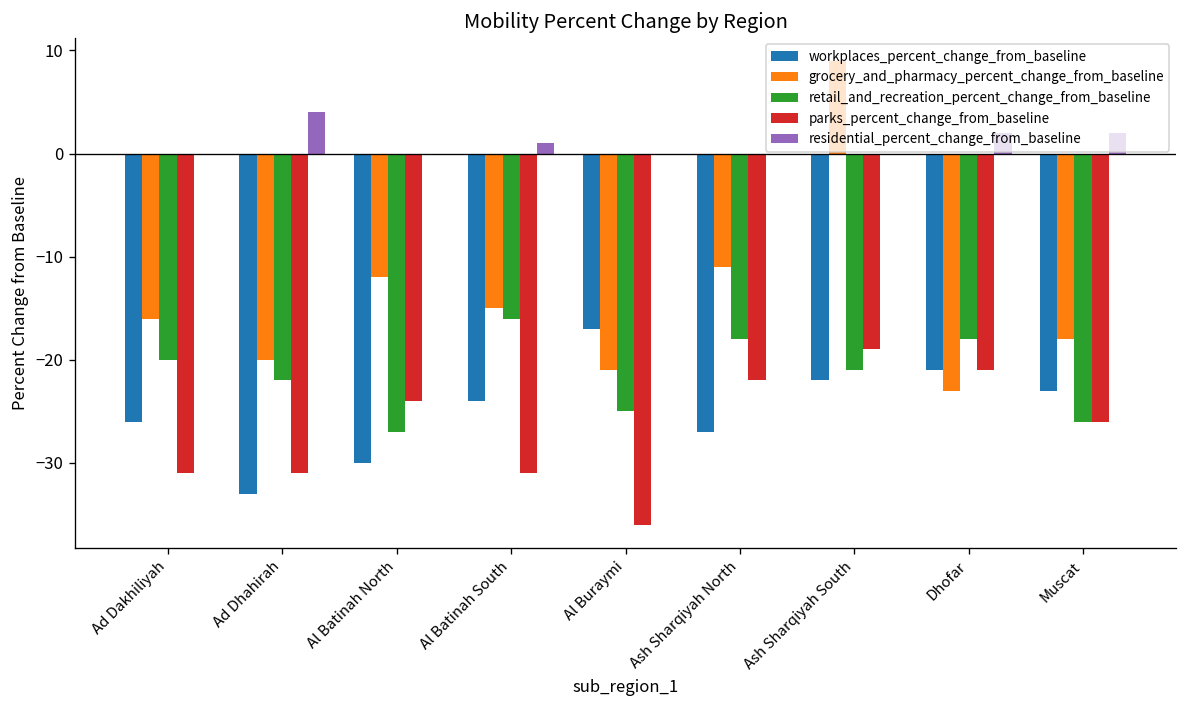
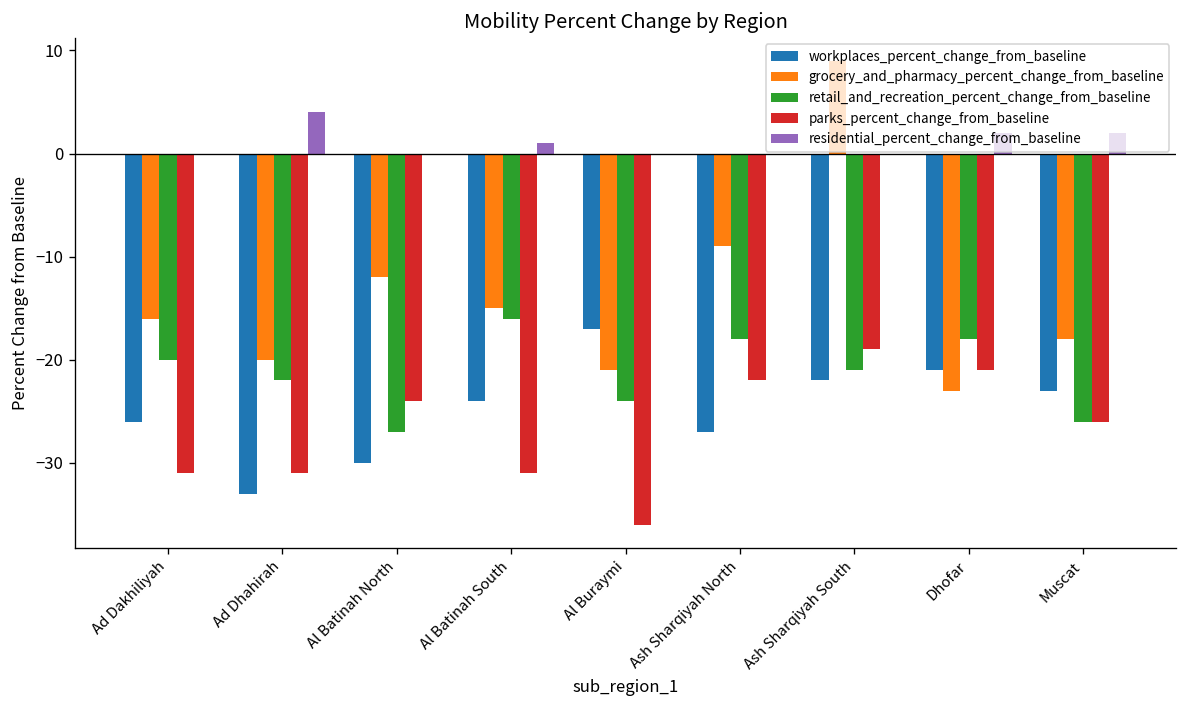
retail_and_recreation_percent_change_from_baseline, Al Buraymi: -25 -> -24
grocery_and_pharmacy_percent_change_from_baseline, Ash Sharqiyah North: -11 -> -9
